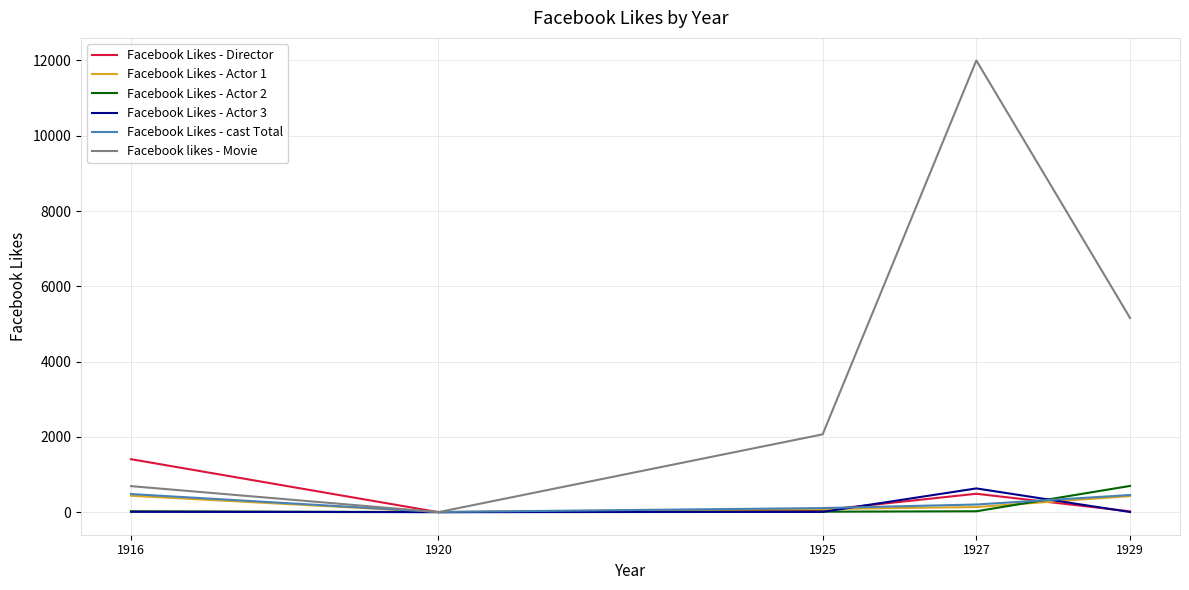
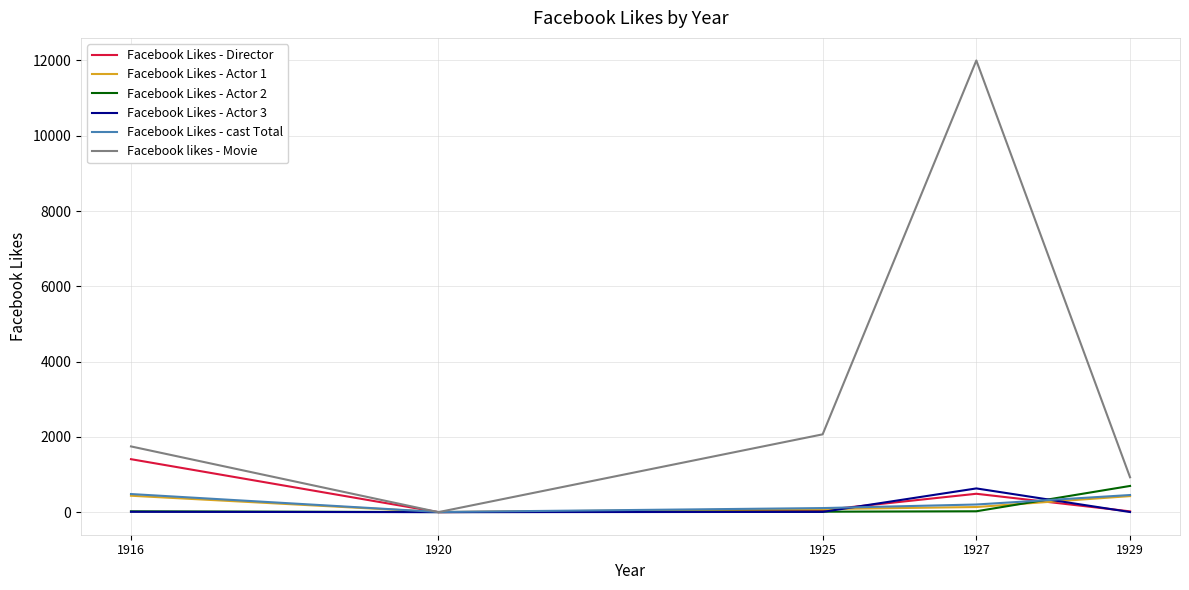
Facebook likes - Movie, 1916: 700 -> 1700
Facebook likes - Movie, 1929: 5200 -> 900
